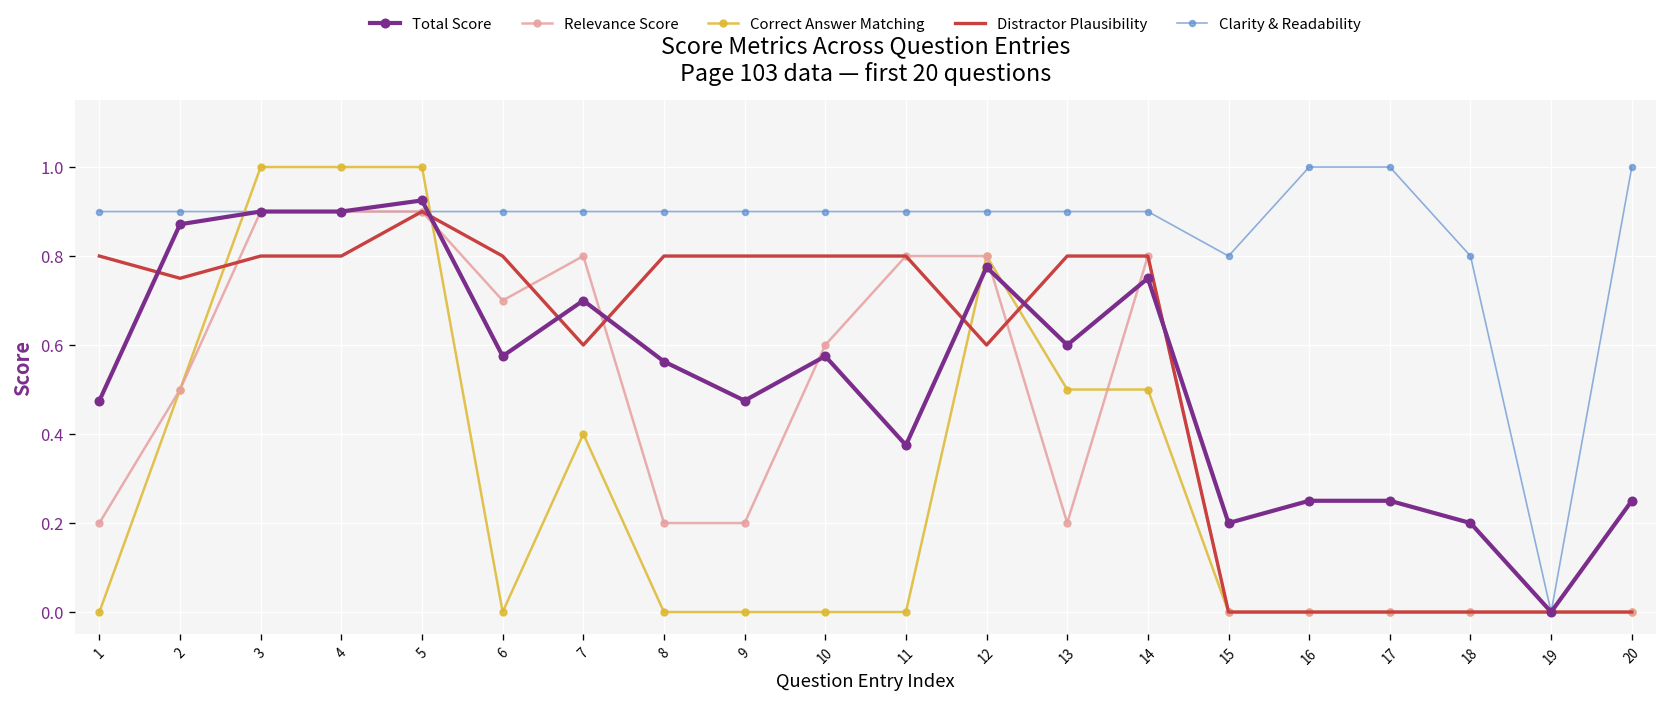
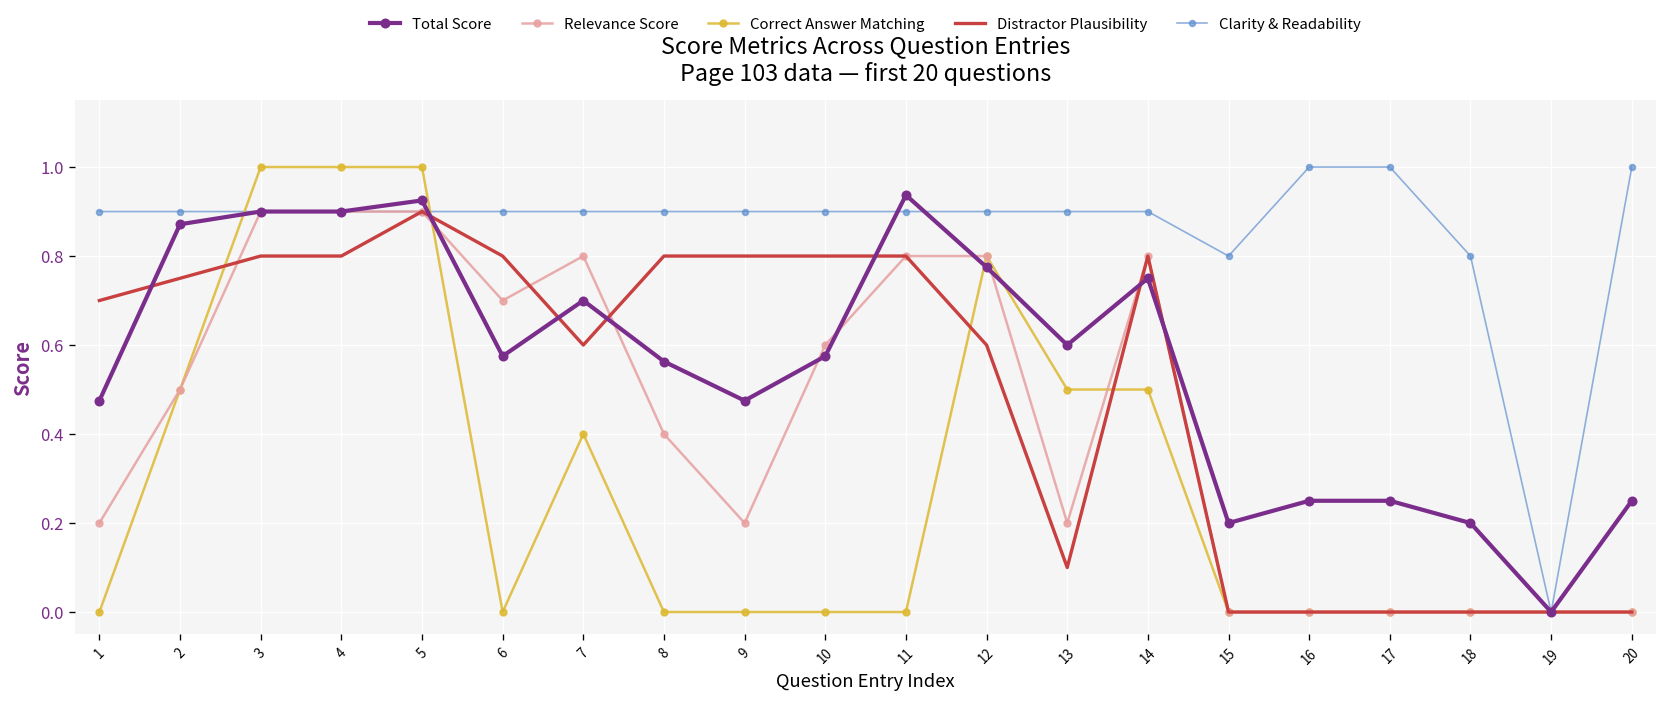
Distractor Plausibility, 1: 0.8 -> 0.7
Relevance Score, 8: 0.2 -> 0.4
Total Score, 11: 0.38 -> 0.94
Distractor Plausibility, 13: 0.8 -> 0.1
